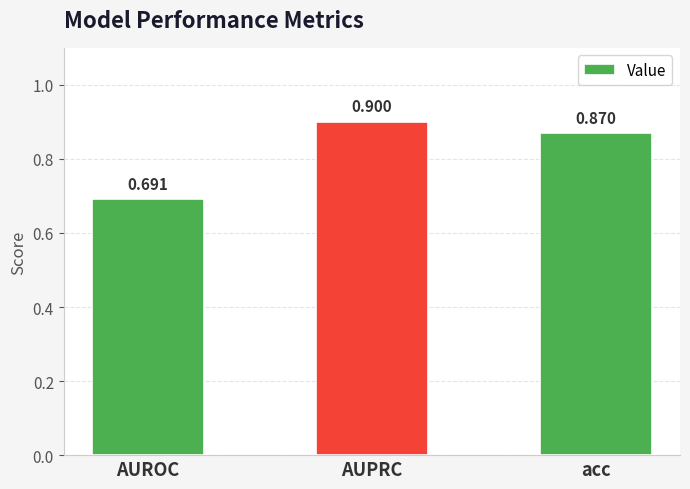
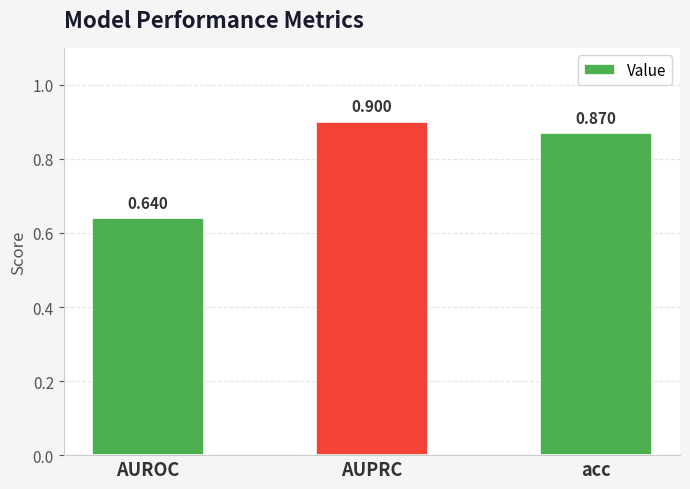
AUROC: 0.691 -> 0.640
